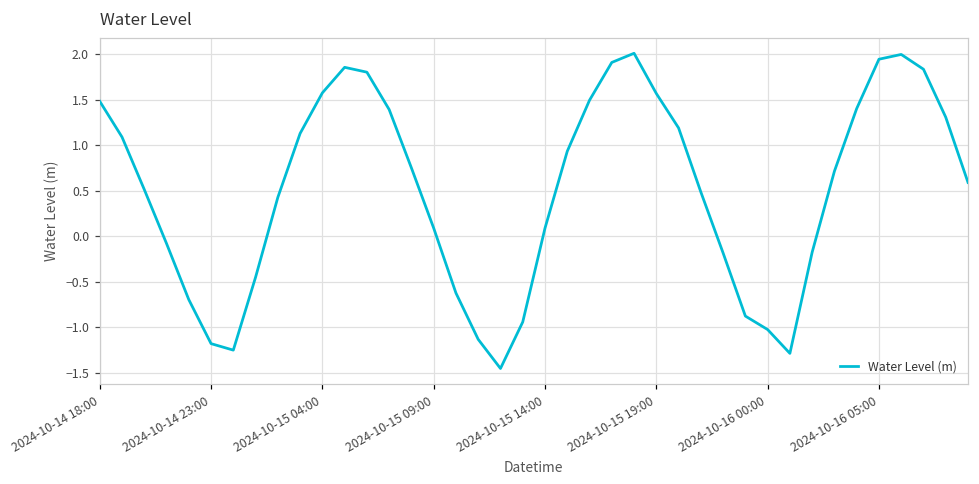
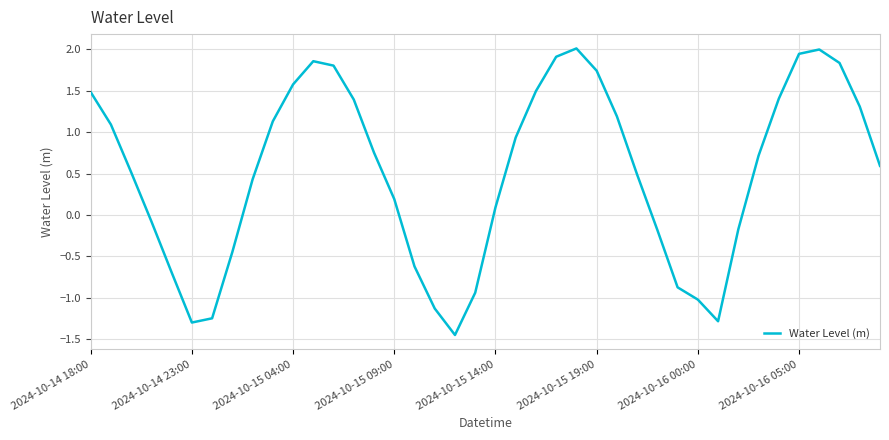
2024-10-14 23:00: -1.2 -> -1.3
2024-10-15 09:00: 0.1 -> 0.2
2024-10-15 19:00: 1.6 -> 1.7
